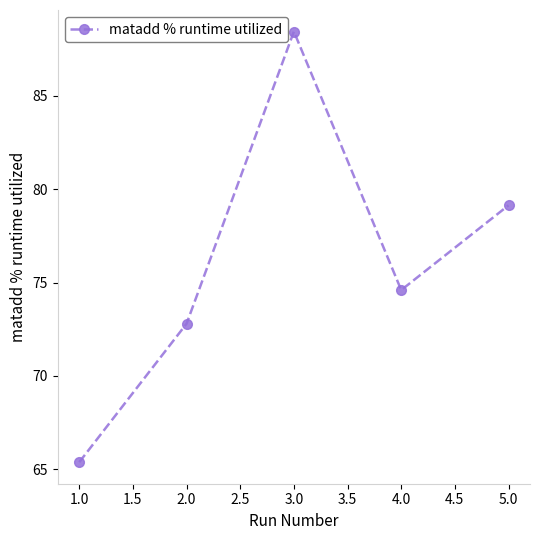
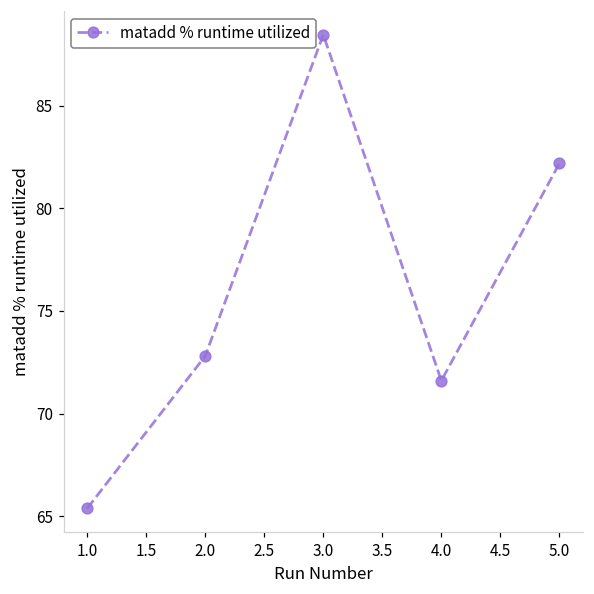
4.0: 74.6 -> 71.6
5.0: 79.1 -> 82.2
